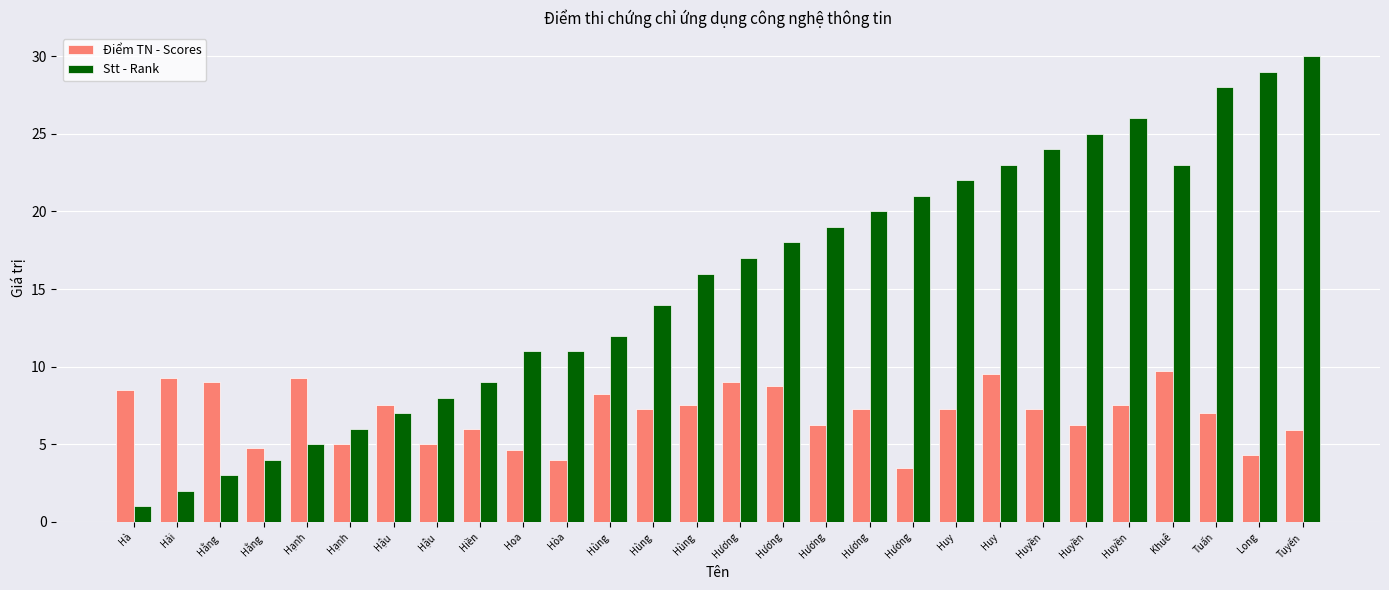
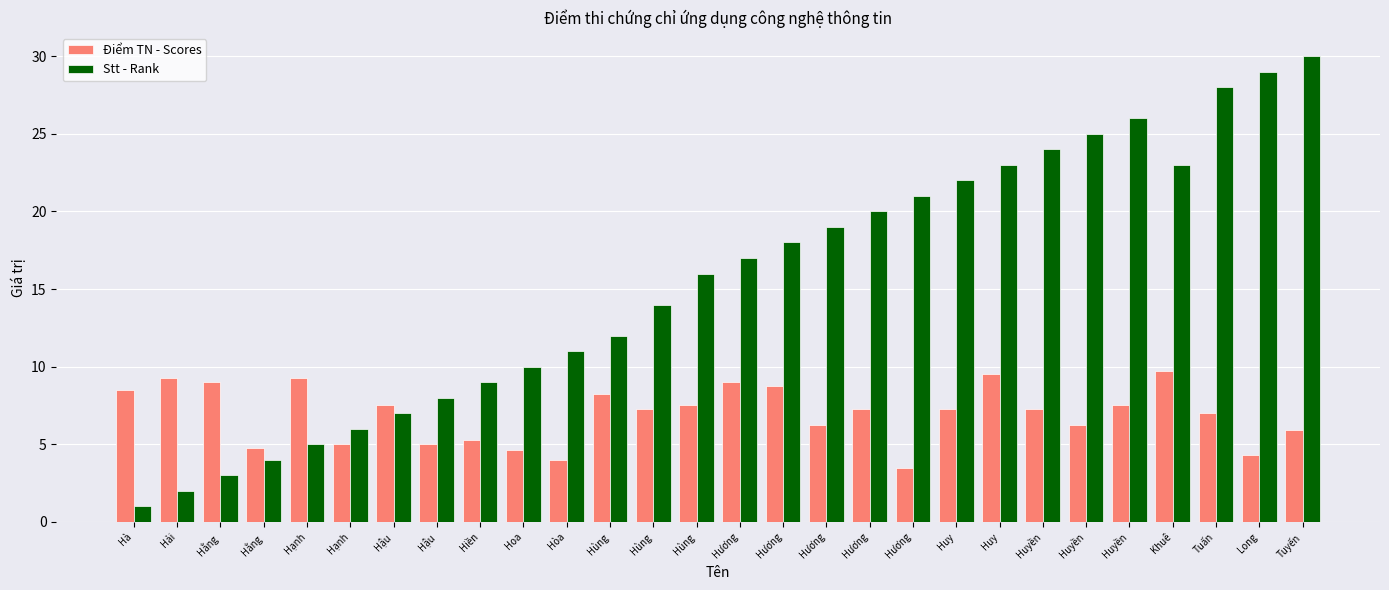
Điểm TN - Scores, Hiền: 6.0 -> 5.3
Stt - Rank, Hoa: 11 -> 10
